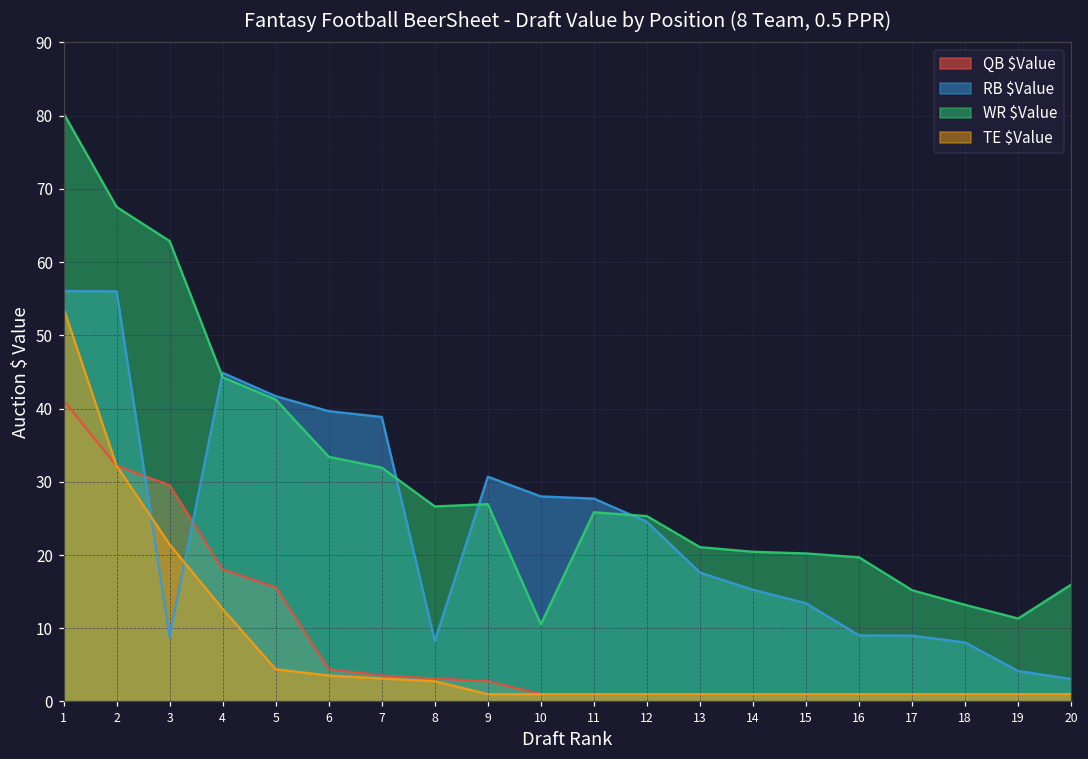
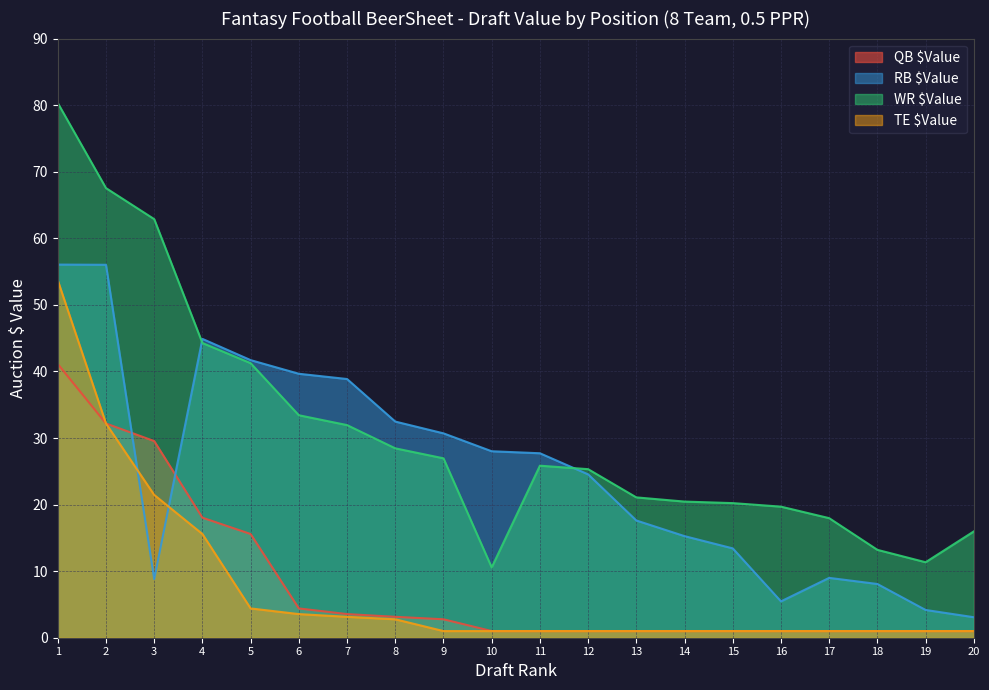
TE $Value, 4: 13 -> 16
RB $Value, 8: 8 -> 32
WR $Value, 8: 27 -> 28
RB $Value, 16: 9 -> 5
WR $Value, 17: 15 -> 18
